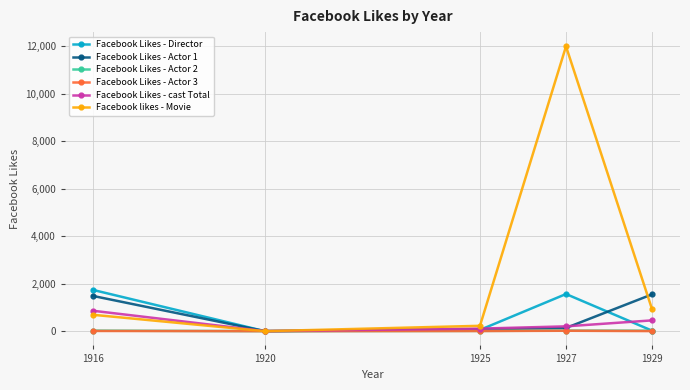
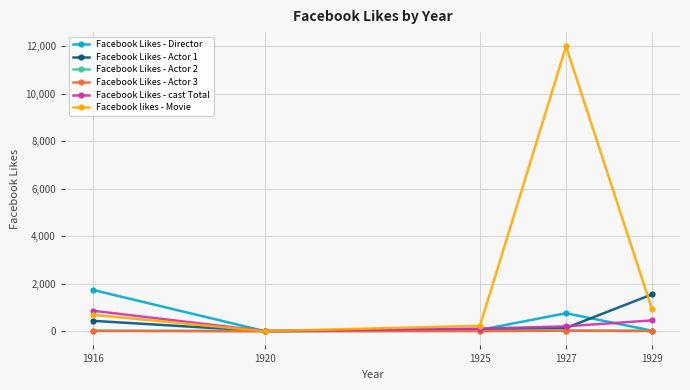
Facebook Likes - Actor 1, 1916: 1,500 -> 400
Facebook Likes - Director, 1927: 1,600 -> 800
